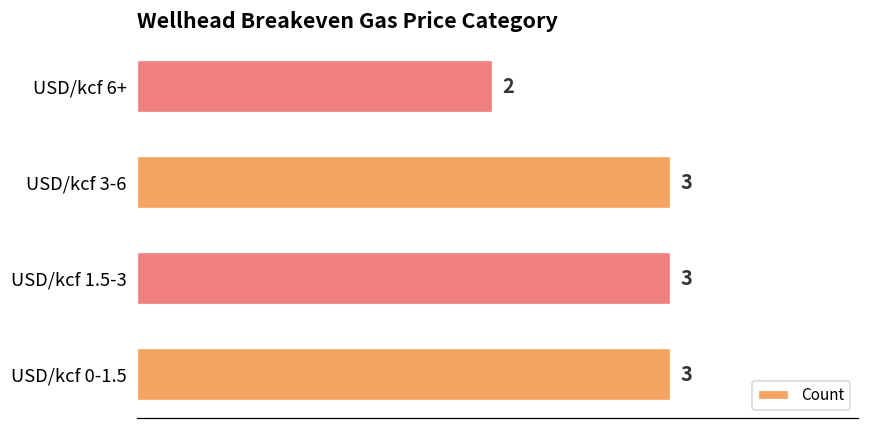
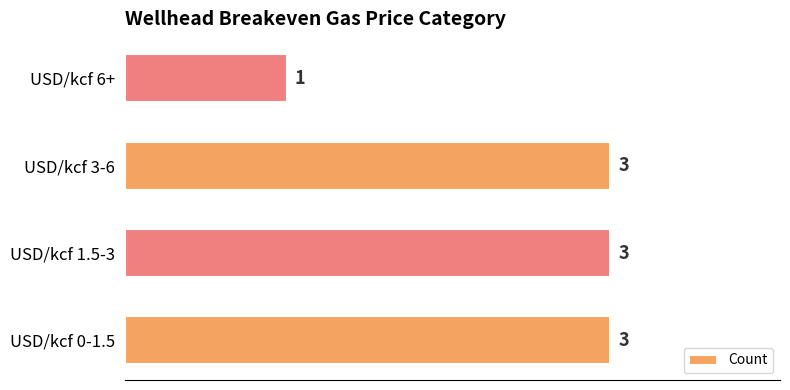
USD/kcf 6+: 2 -> 1
